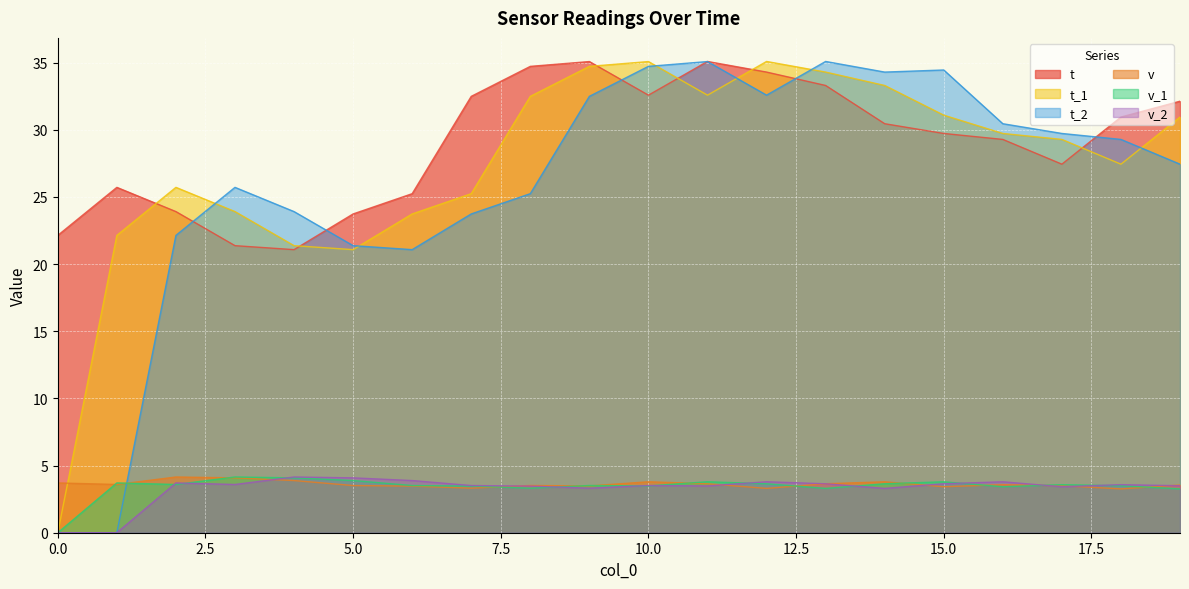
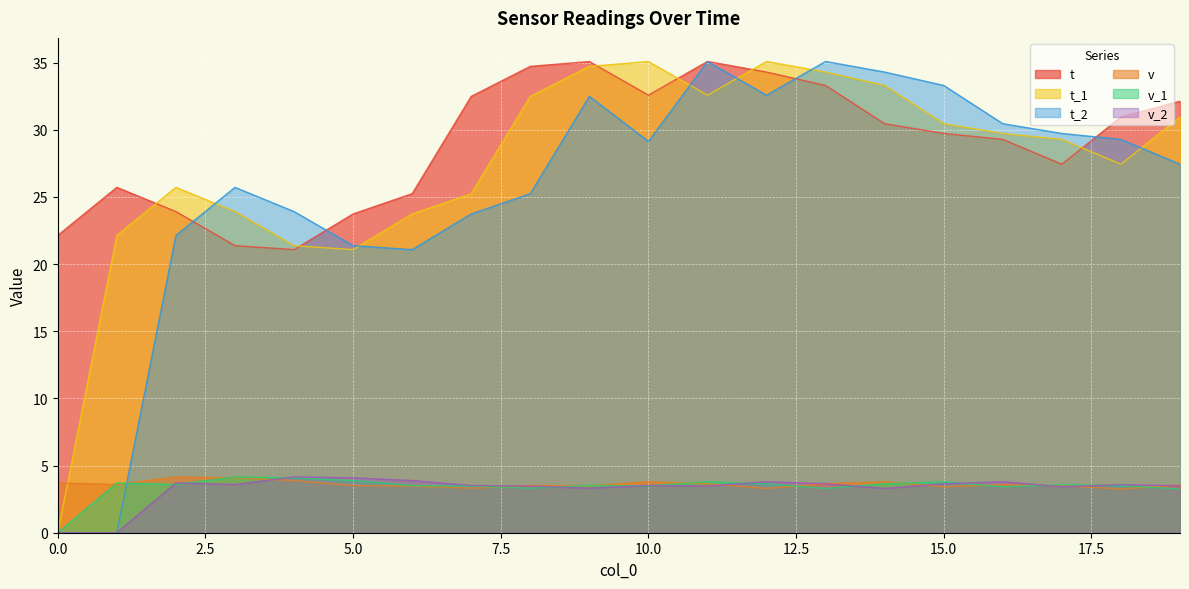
t_2, 10.0: 34.7 -> 29.1
t_1, 15.0: 31.1 -> 30.5
t_2, 15.0: 34.5 -> 33.3
